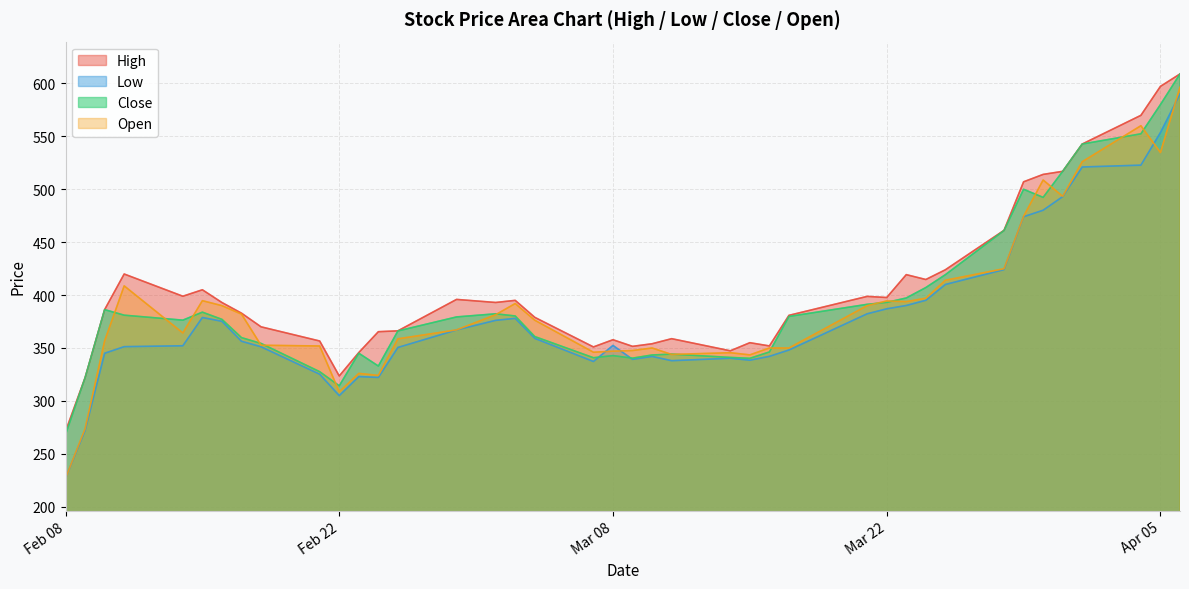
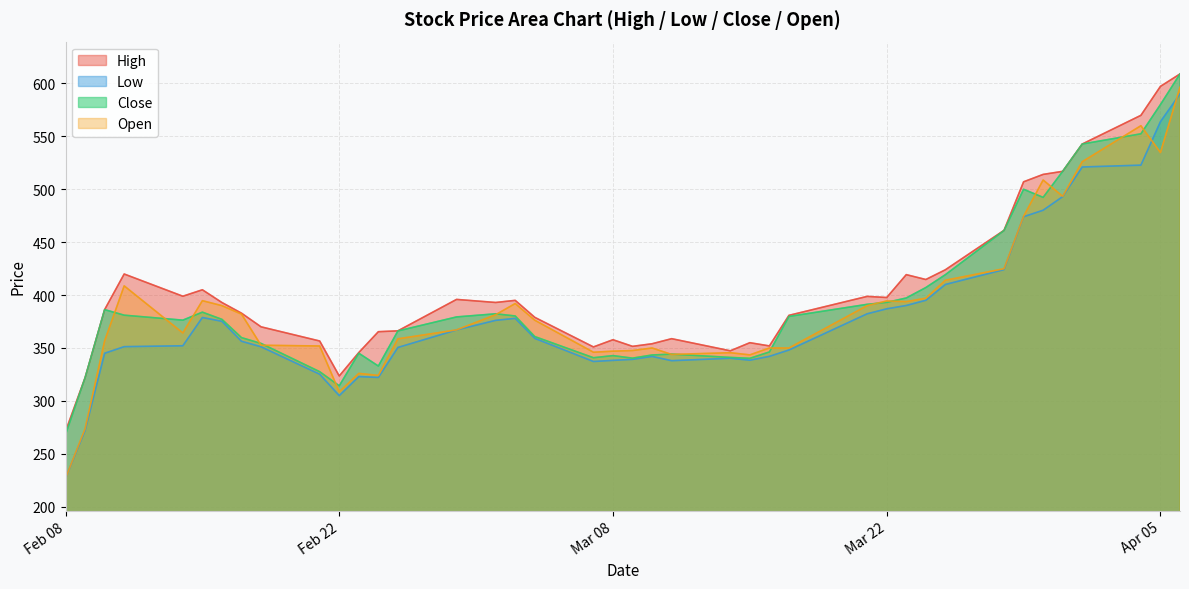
Low, Mar 08: 352 -> 338
Low, Apr 05: 554 -> 564
